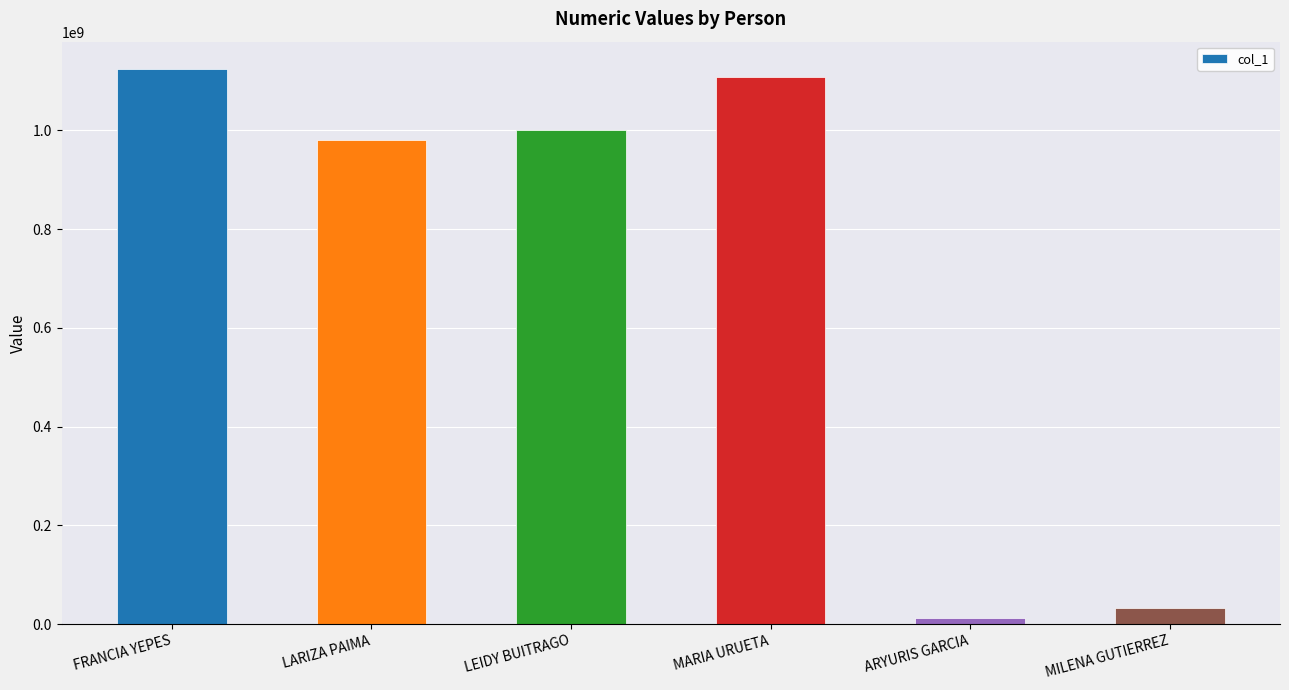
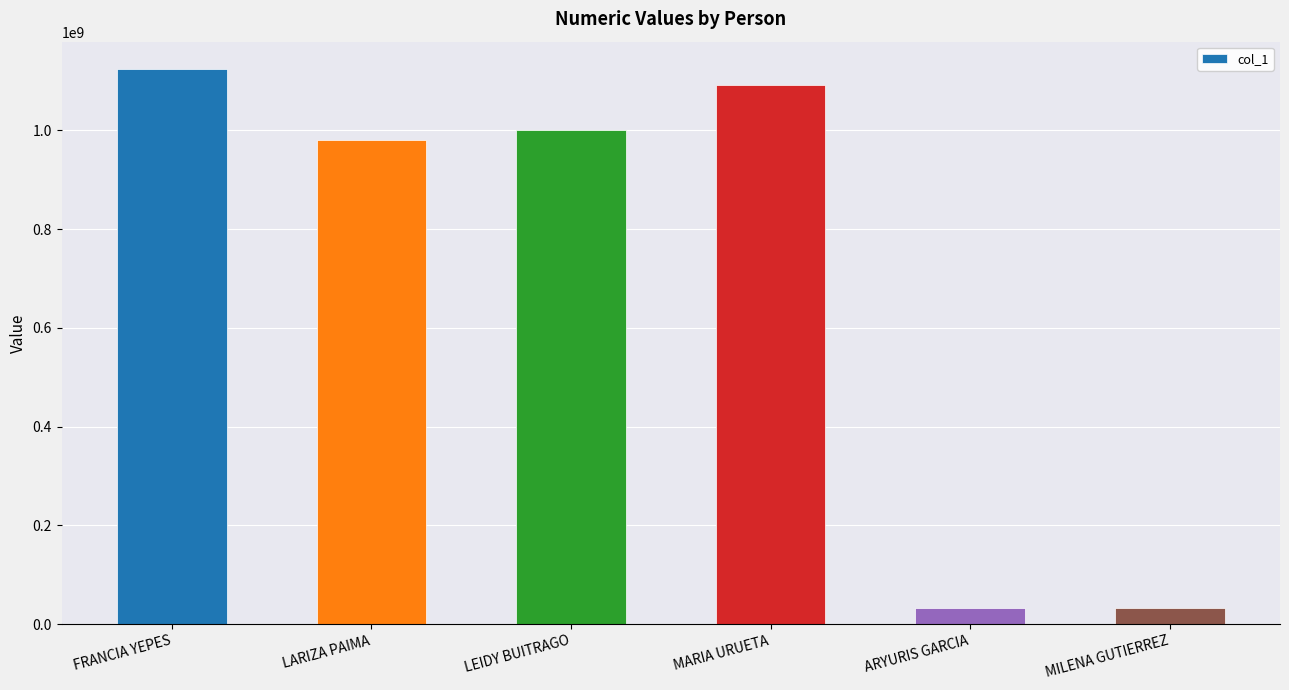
MARIA URUETA: 1110000000 -> 1090000000
ARYURIS GARCIA: 10000000 -> 30000000
